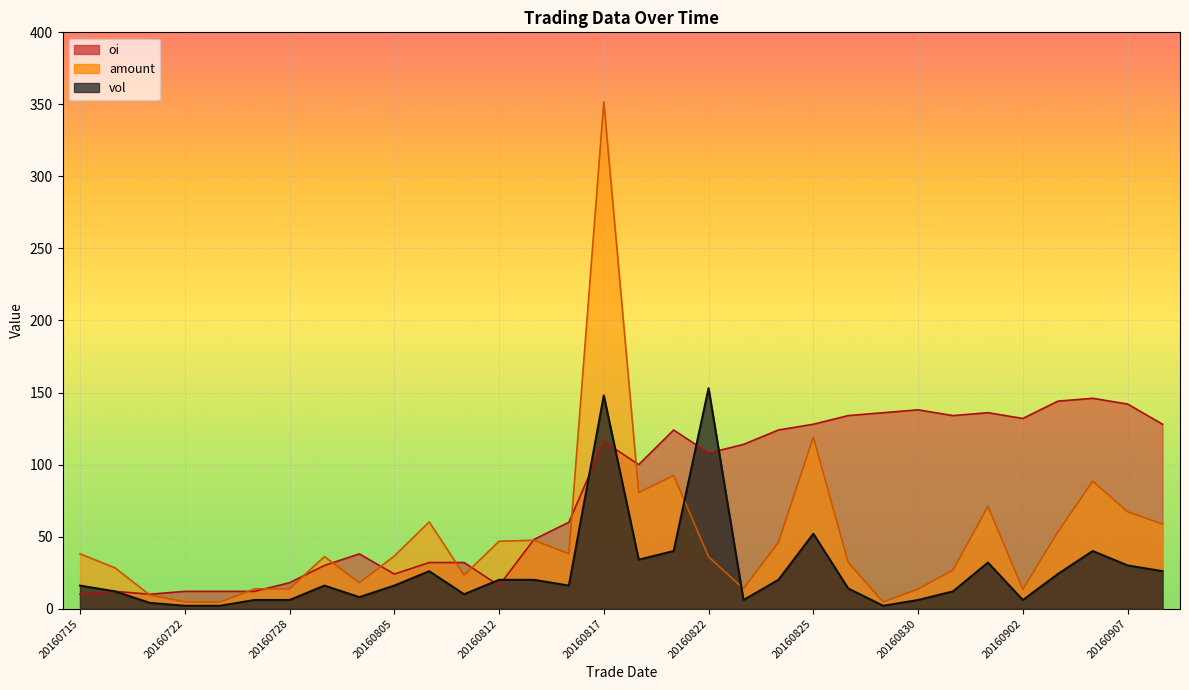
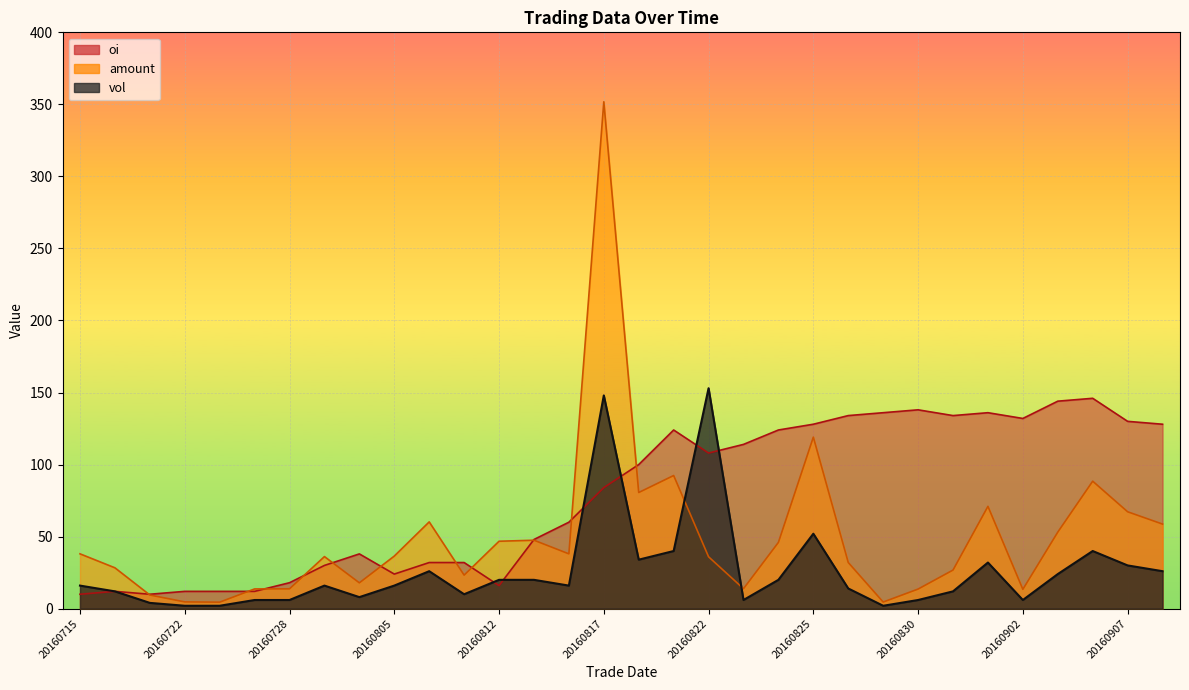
oi, 20160817: 116 -> 84
oi, 20160907: 142 -> 130
